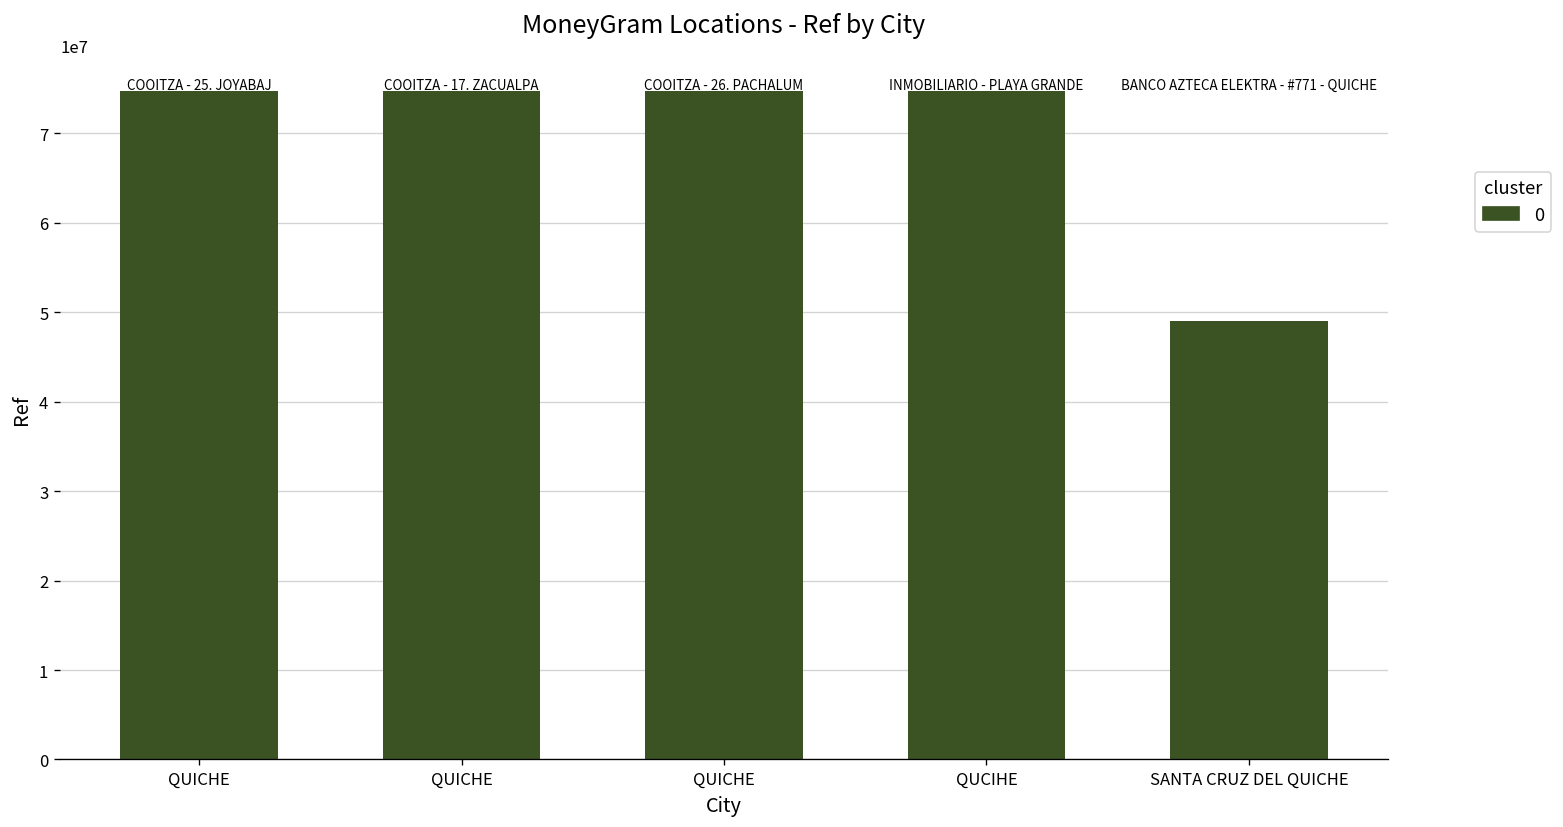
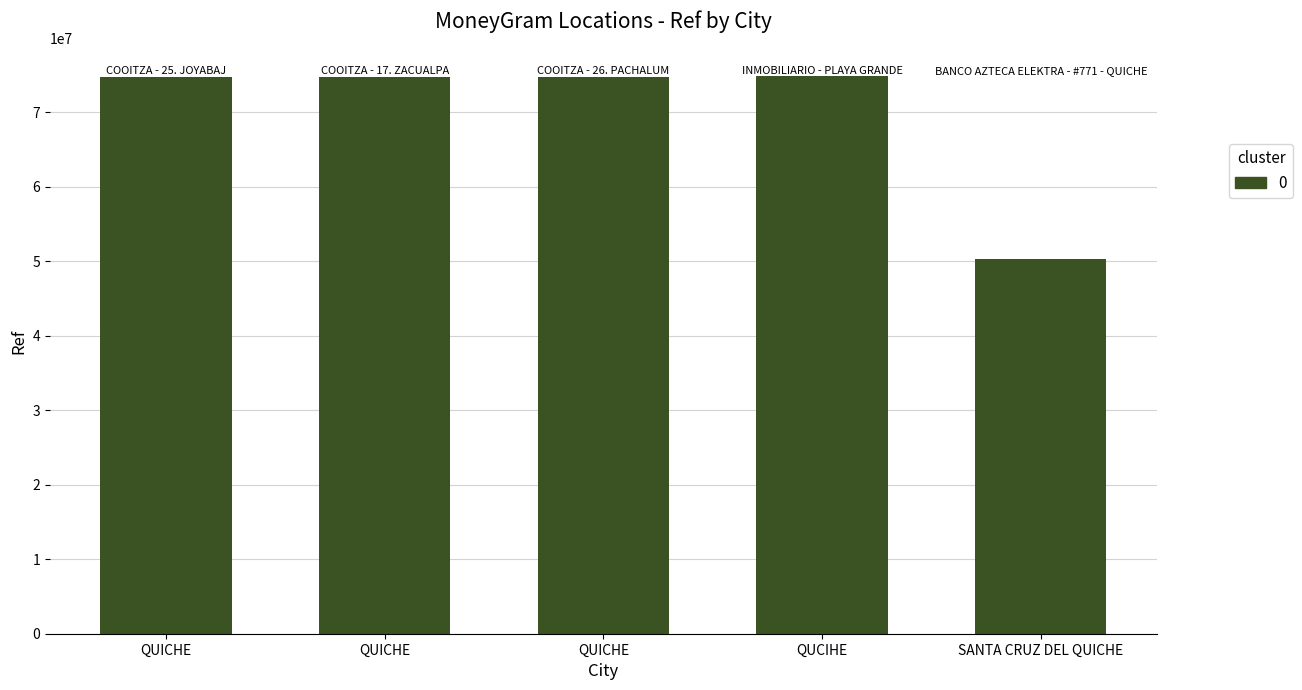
SANTA CRUZ DEL QUICHE: 49000000 -> 50000000
